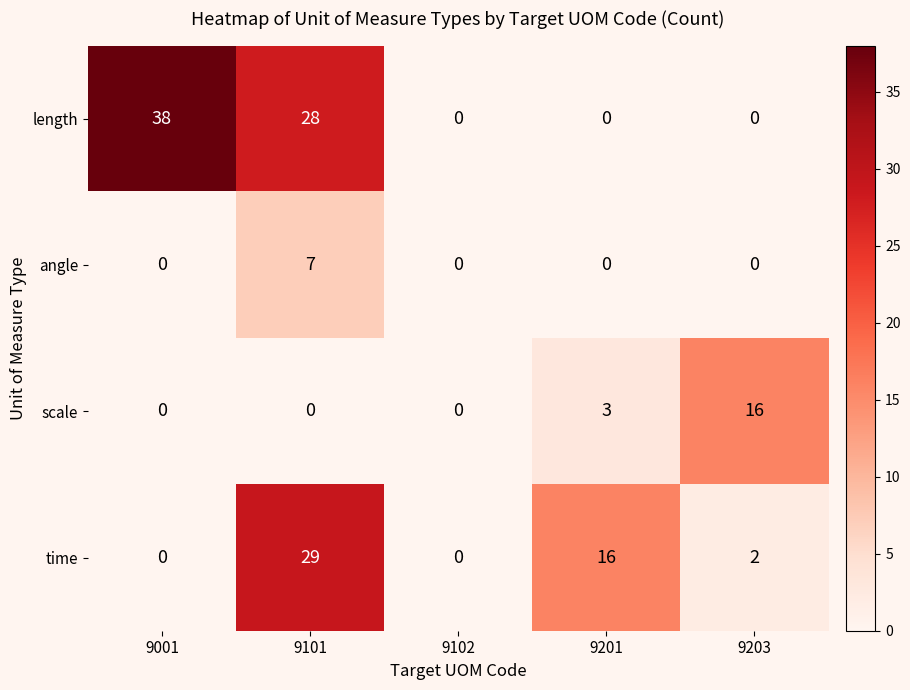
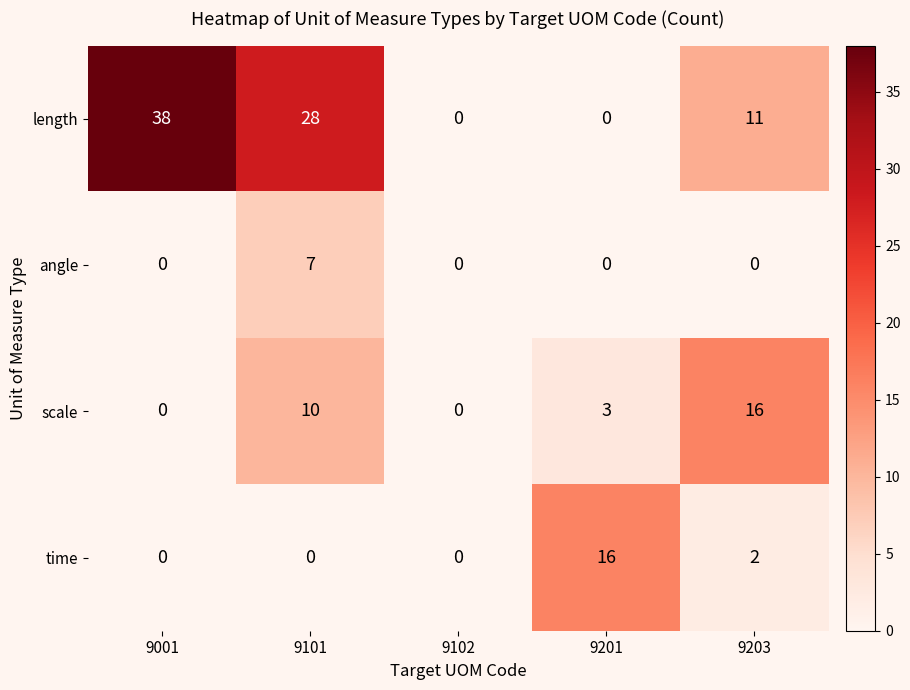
length, 9203: 0 -> 11
scale, 9101: 0 -> 10
time, 9101: 29 -> 0
